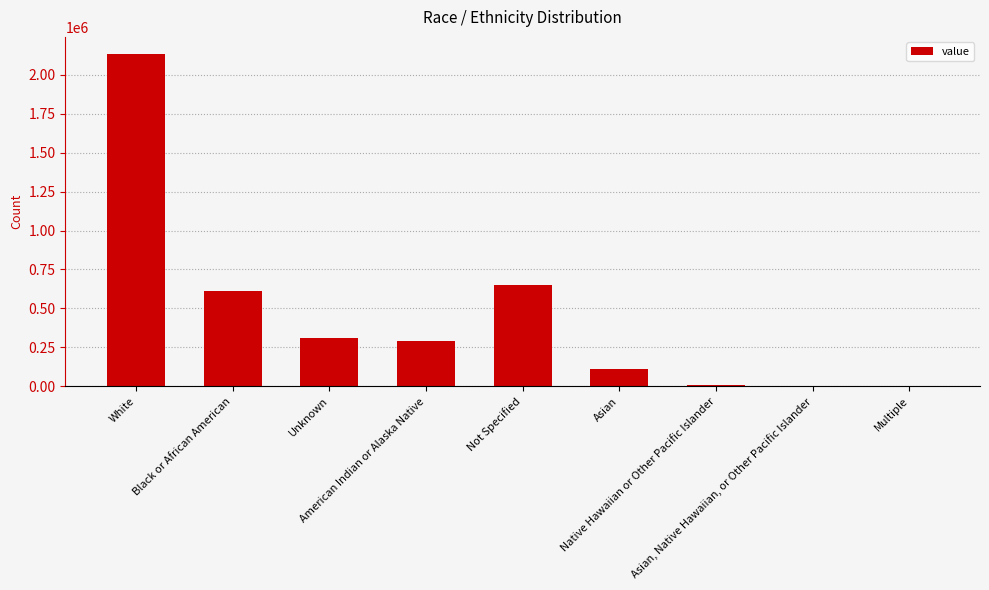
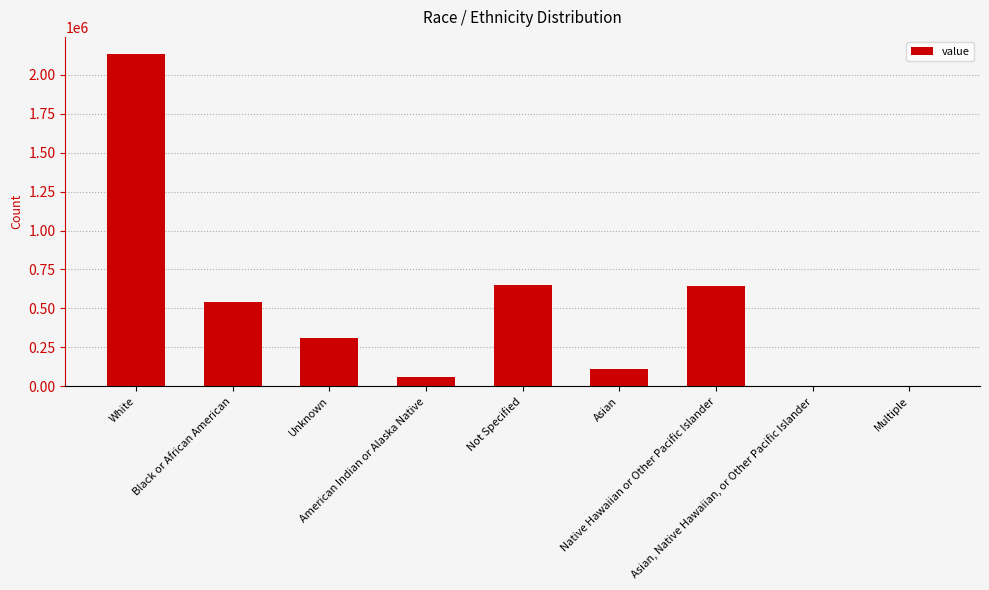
Black or African American: 610000 -> 540000
American Indian or Alaska Native: 290000 -> 60000
Native Hawaiian or Other Pacific Islander: 10000 -> 650000
